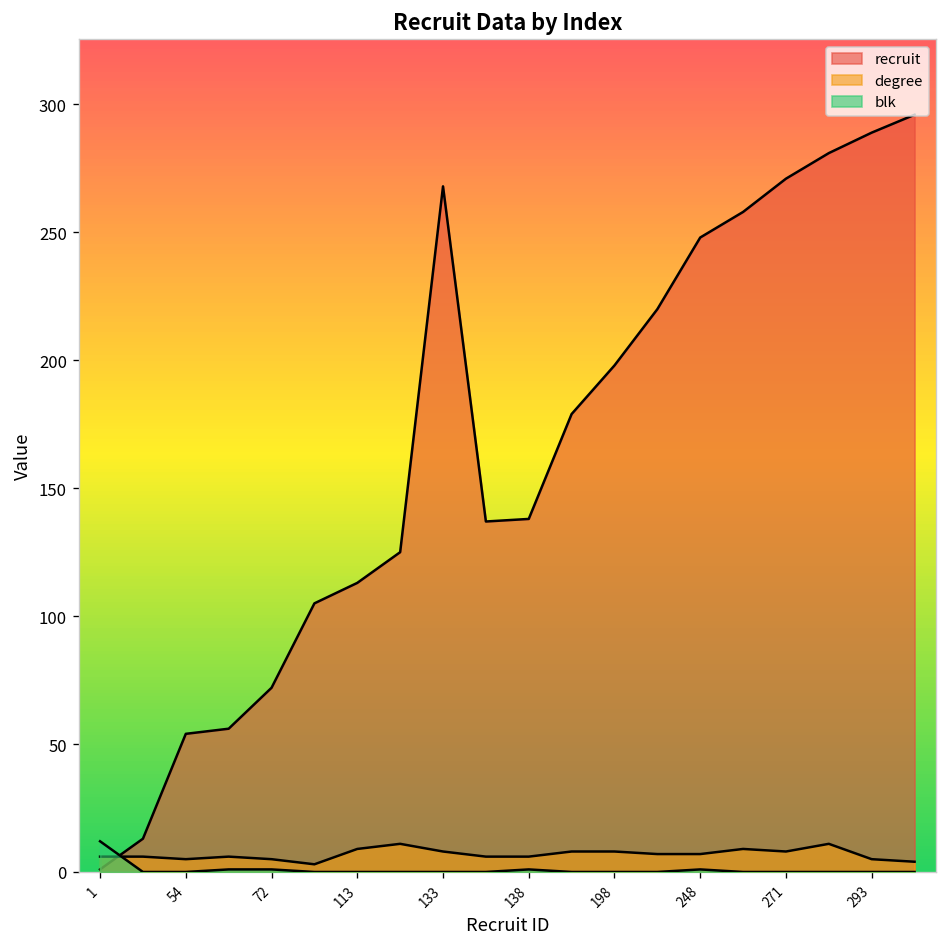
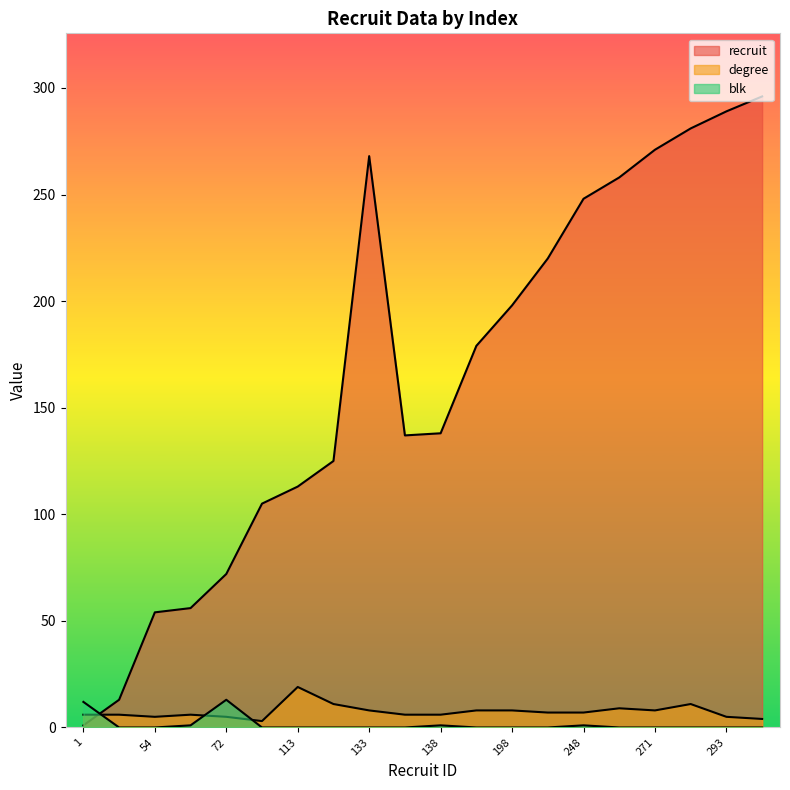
blk, 72: 1 -> 13
degree, 113: 9 -> 19
